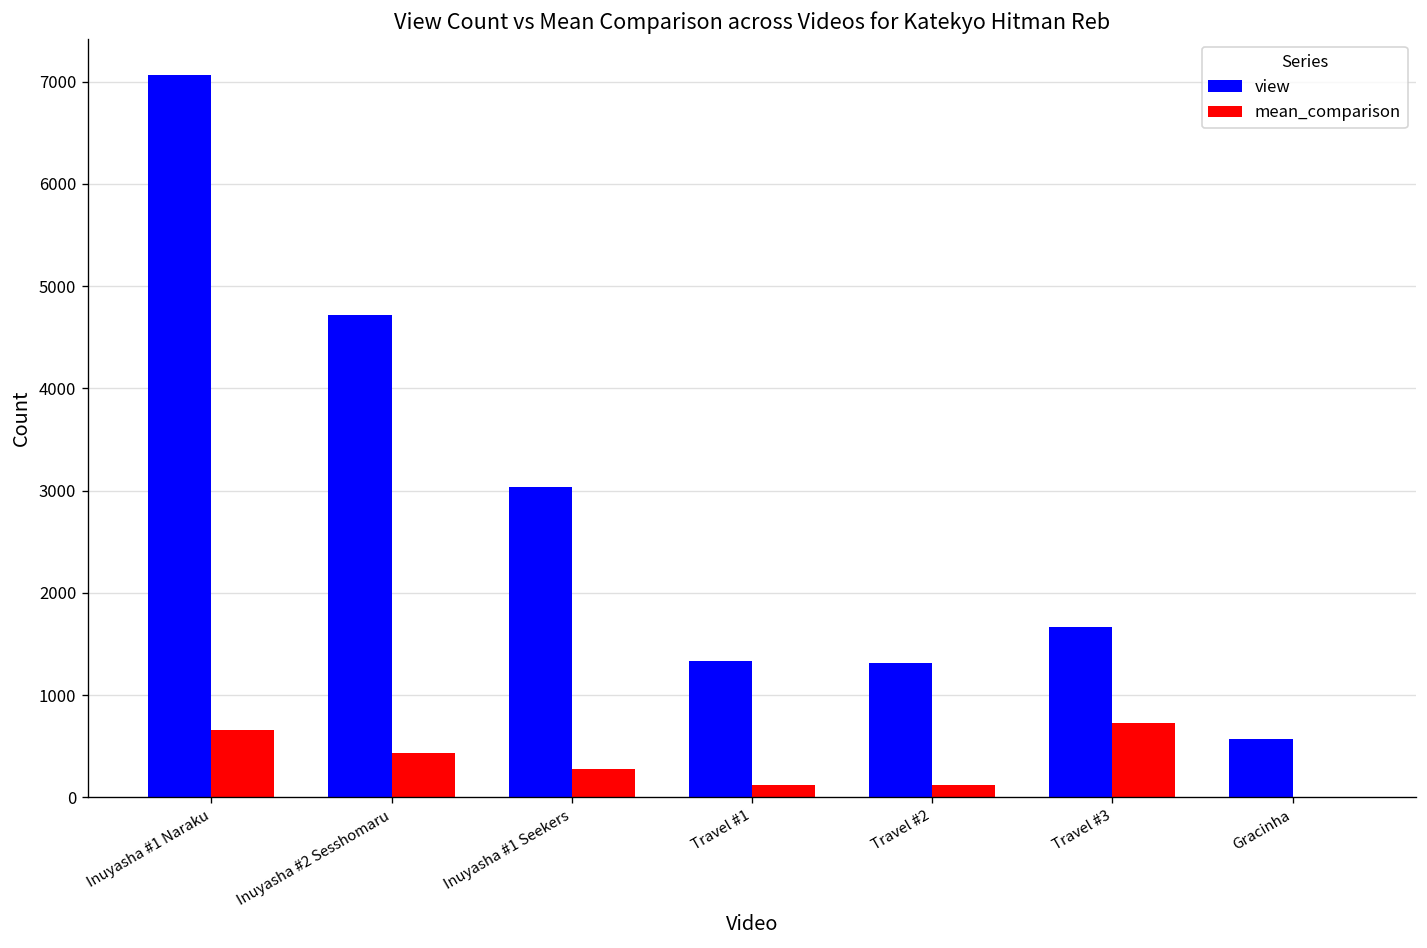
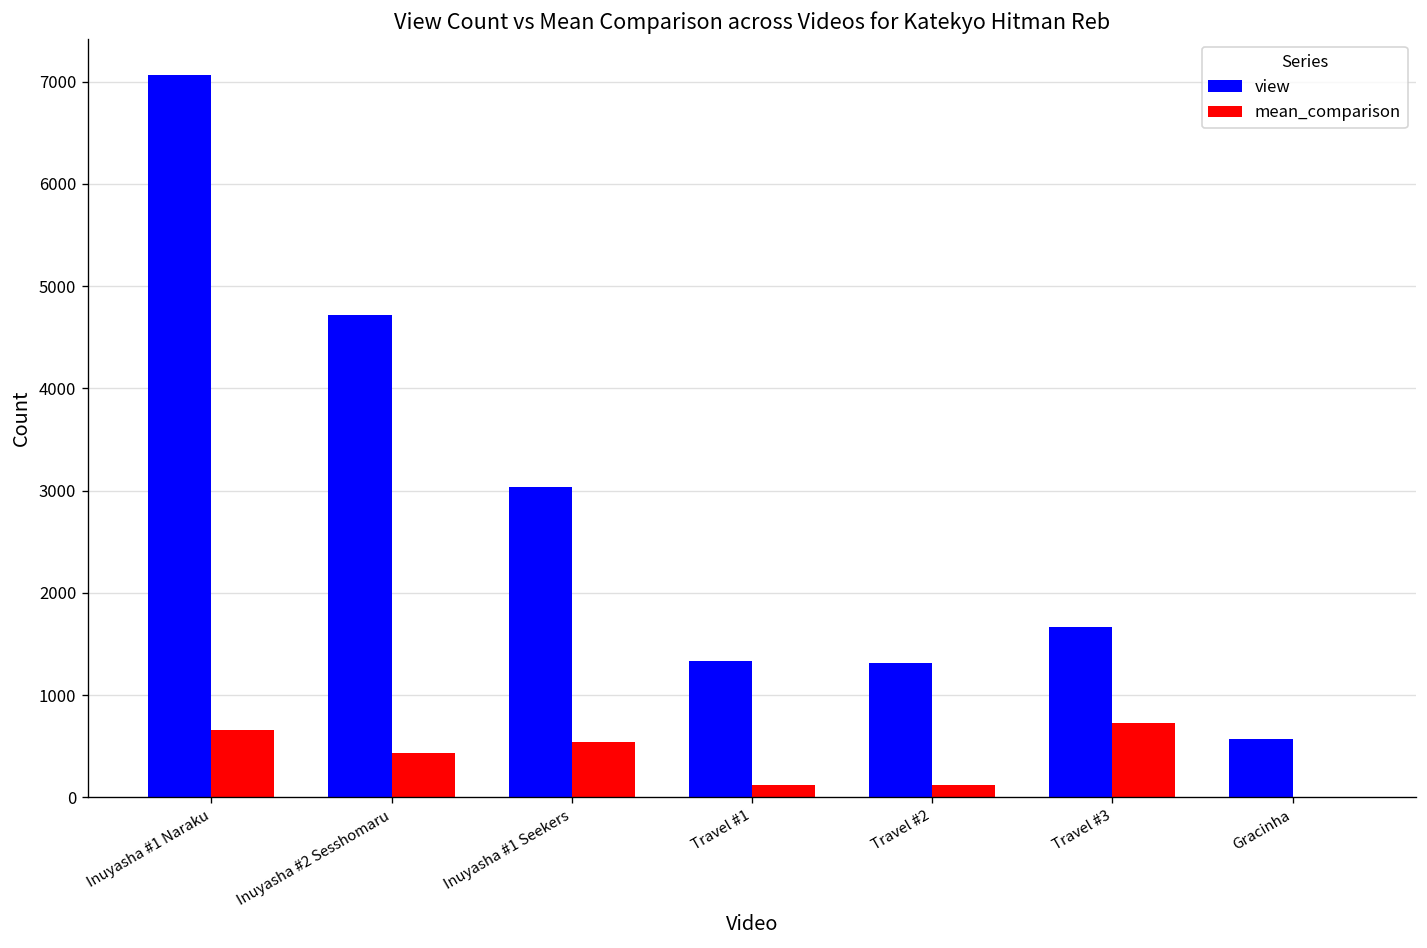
mean_comparison, Inuyasha #1 Seekers: 300 -> 500
